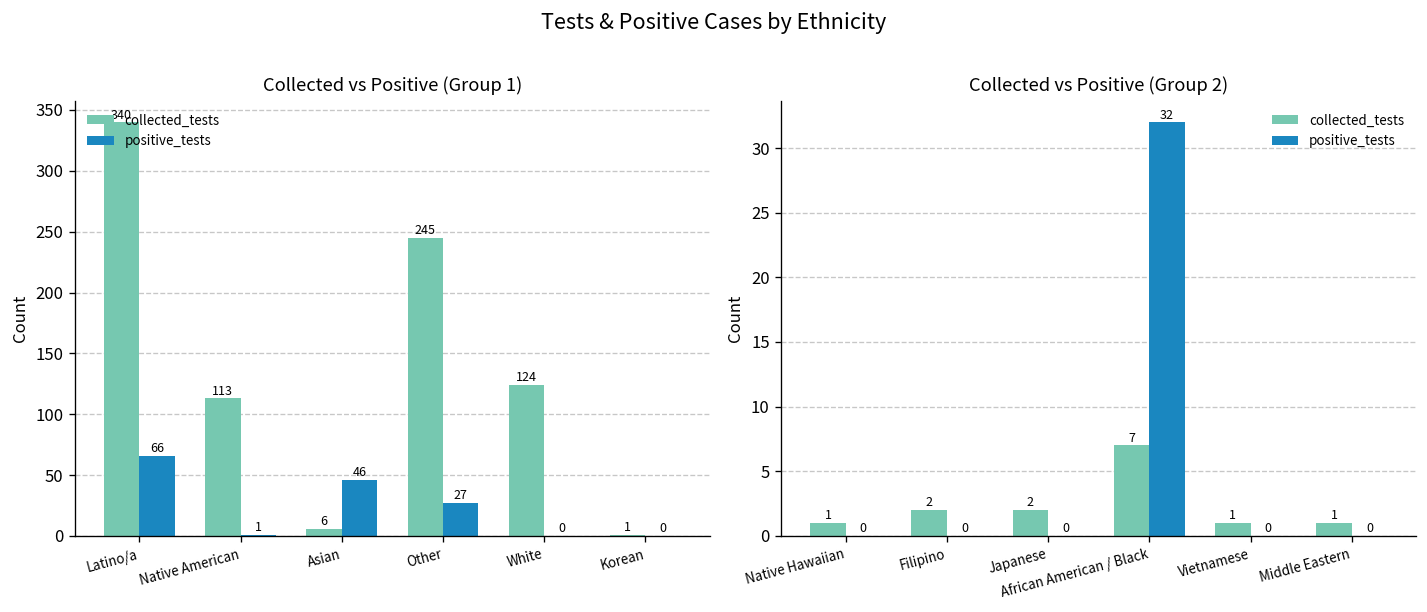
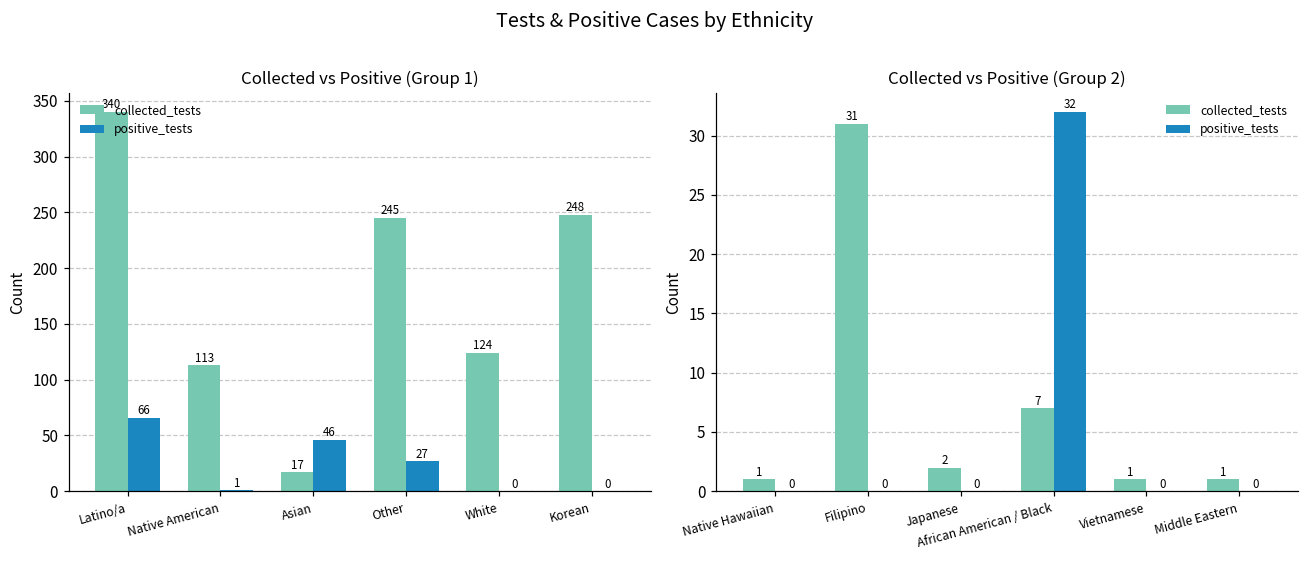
Collected vs Positive (Group 1), collected_tests, Asian: 6 -> 17
Collected vs Positive (Group 1), collected_tests, Korean: 1 -> 248
Collected vs Positive (Group 2), collected_tests, Filipino: 2 -> 31
